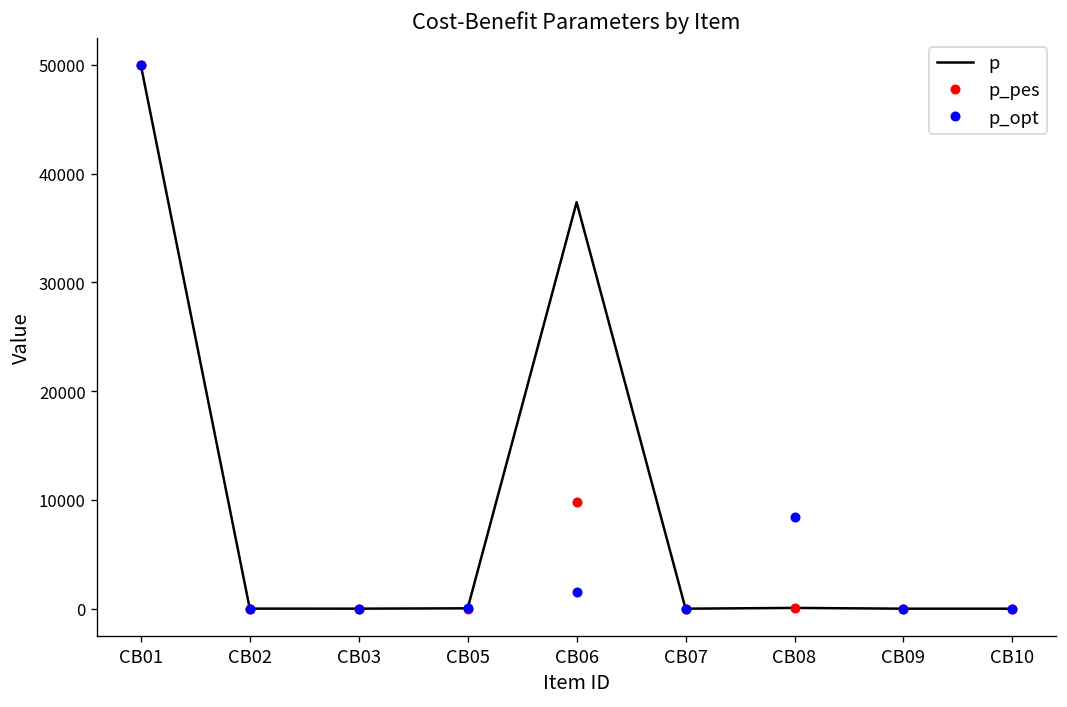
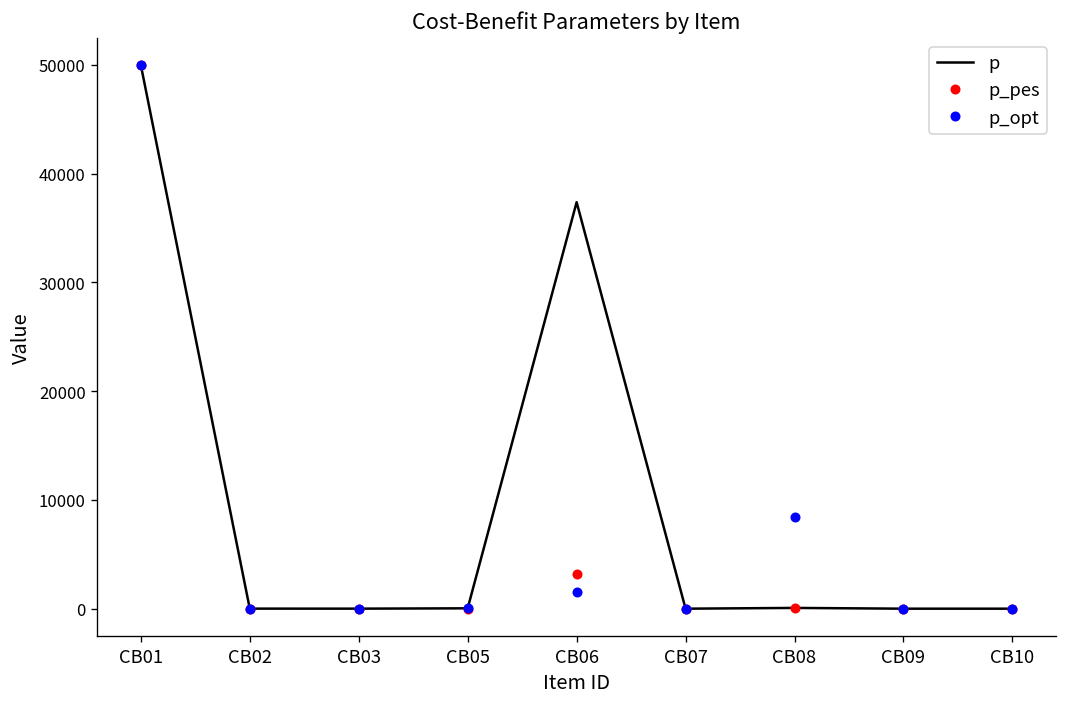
p_pes, CB06: 10000 -> 3000
